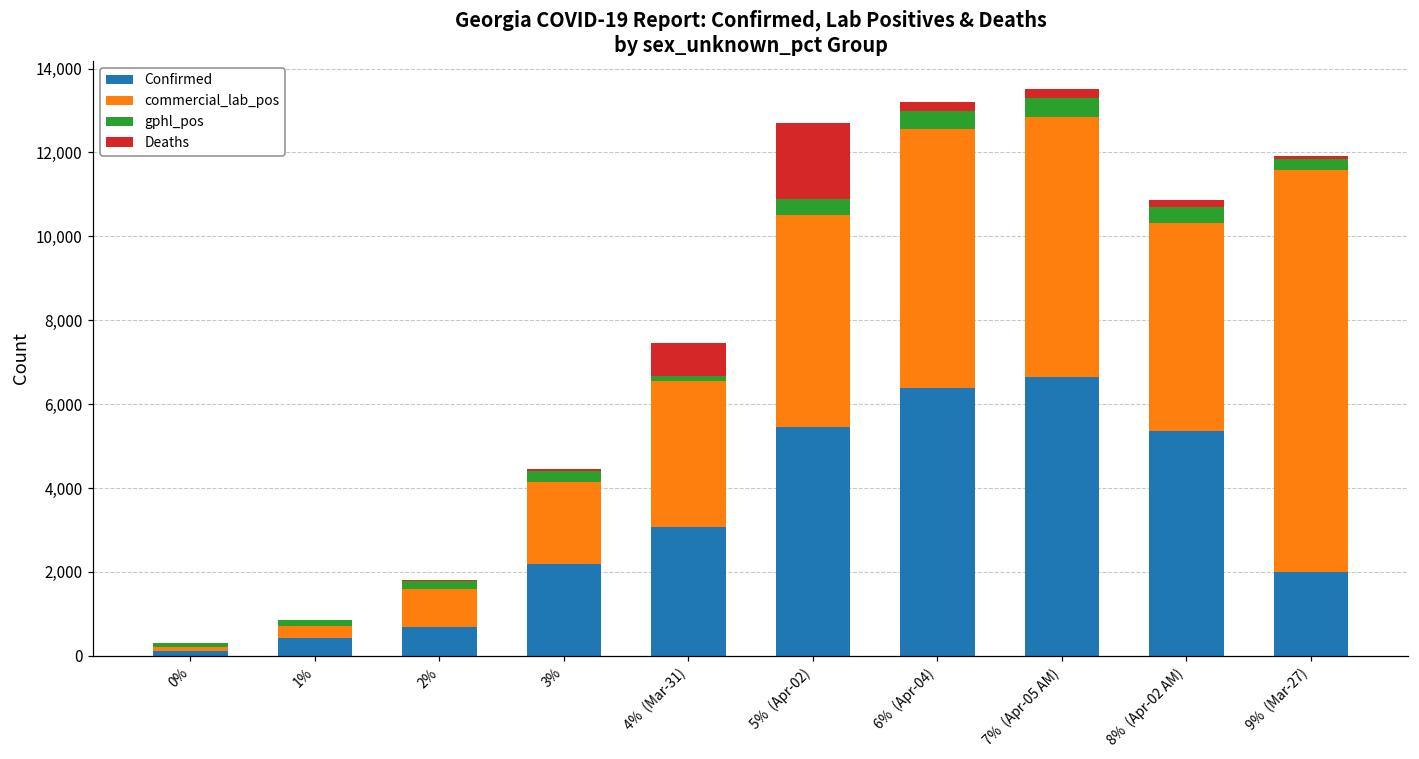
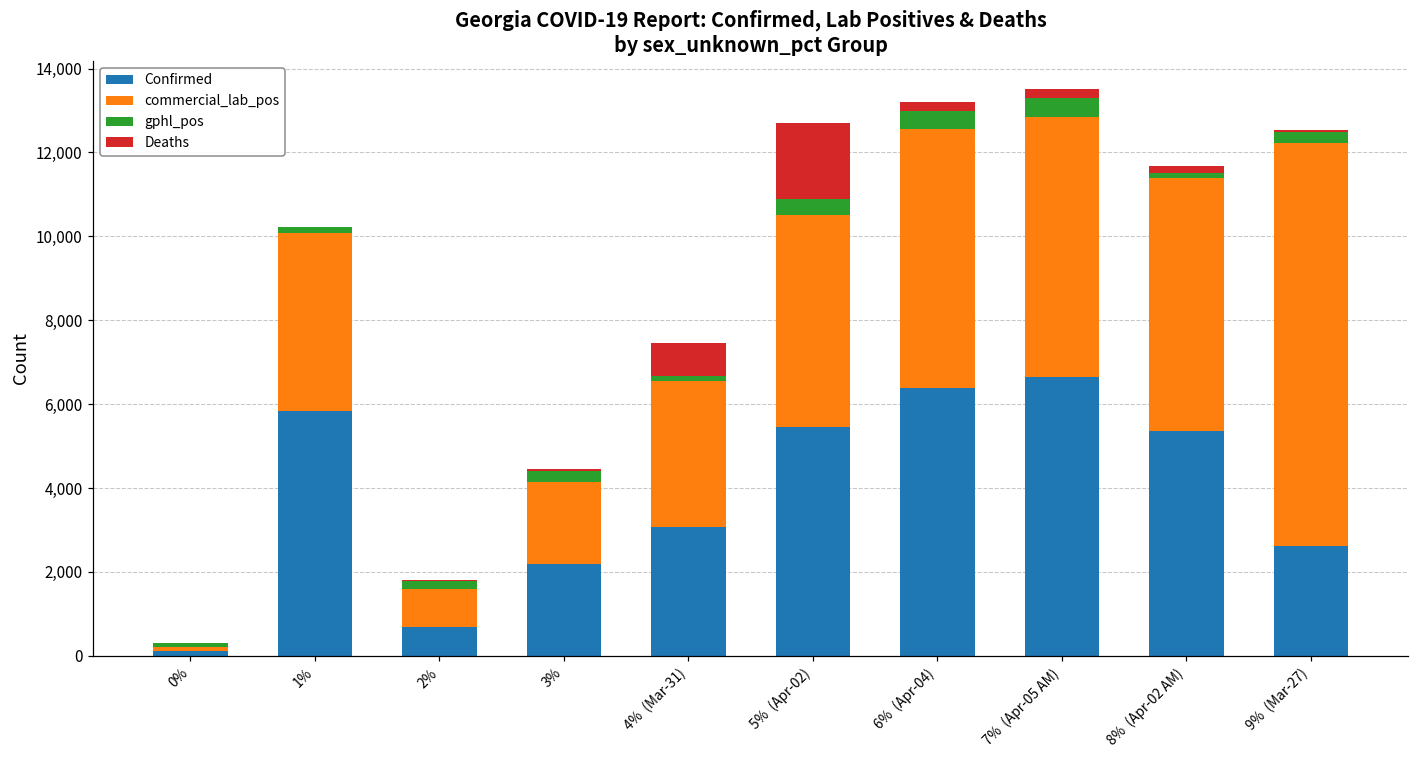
Confirmed, 1%: 400 -> 5,800
commercial_lab_pos, 1%: 300 -> 4,200
commercial_lab_pos, 8% (Apr-02 AM): 5,000 -> 6,000
gphl_pos, 8% (Apr-02 AM): 400 -> 100
Confirmed, 9% (Mar-27): 2,000 -> 2,600
